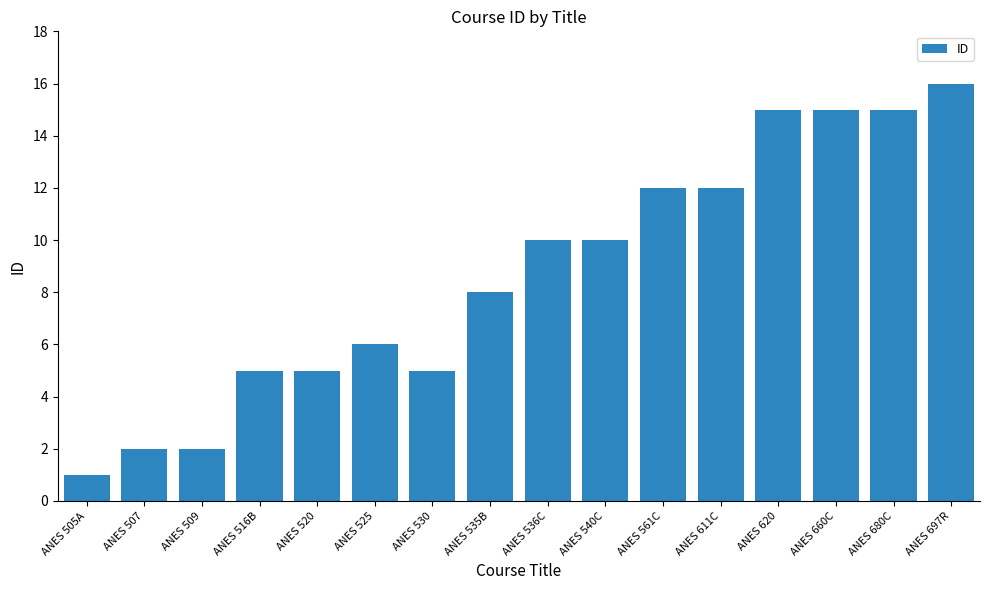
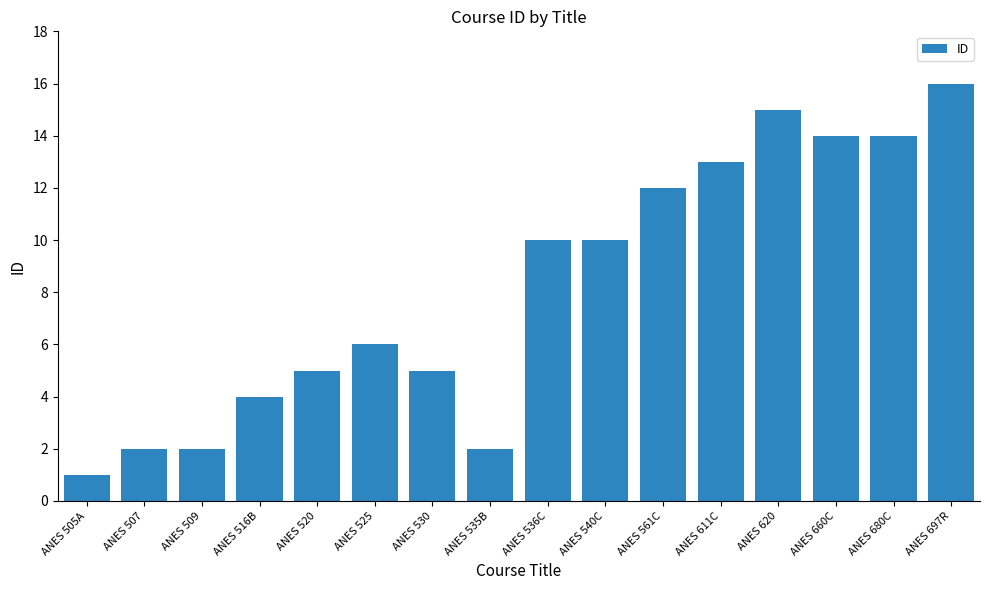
ANES 516B: 5 -> 4
ANES 535B: 8 -> 2
ANES 611C: 12 -> 13
ANES 660C: 15 -> 14
ANES 680C: 15 -> 14
